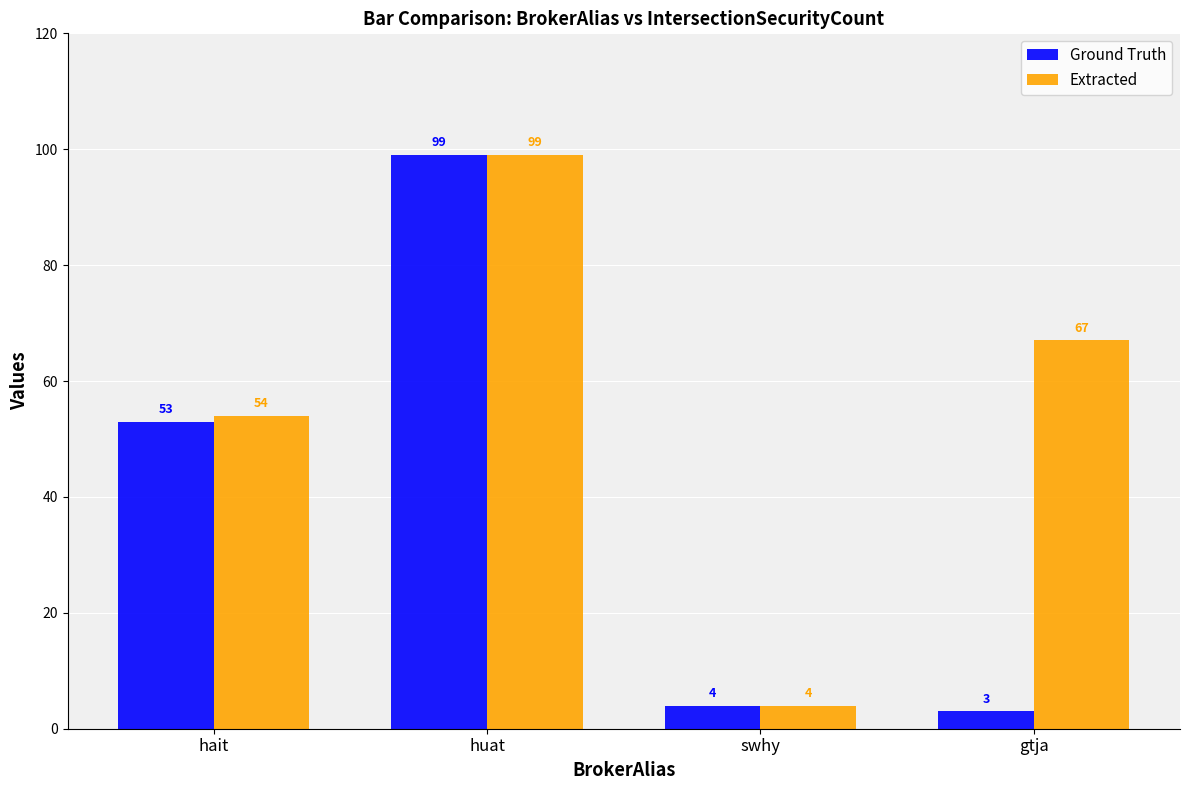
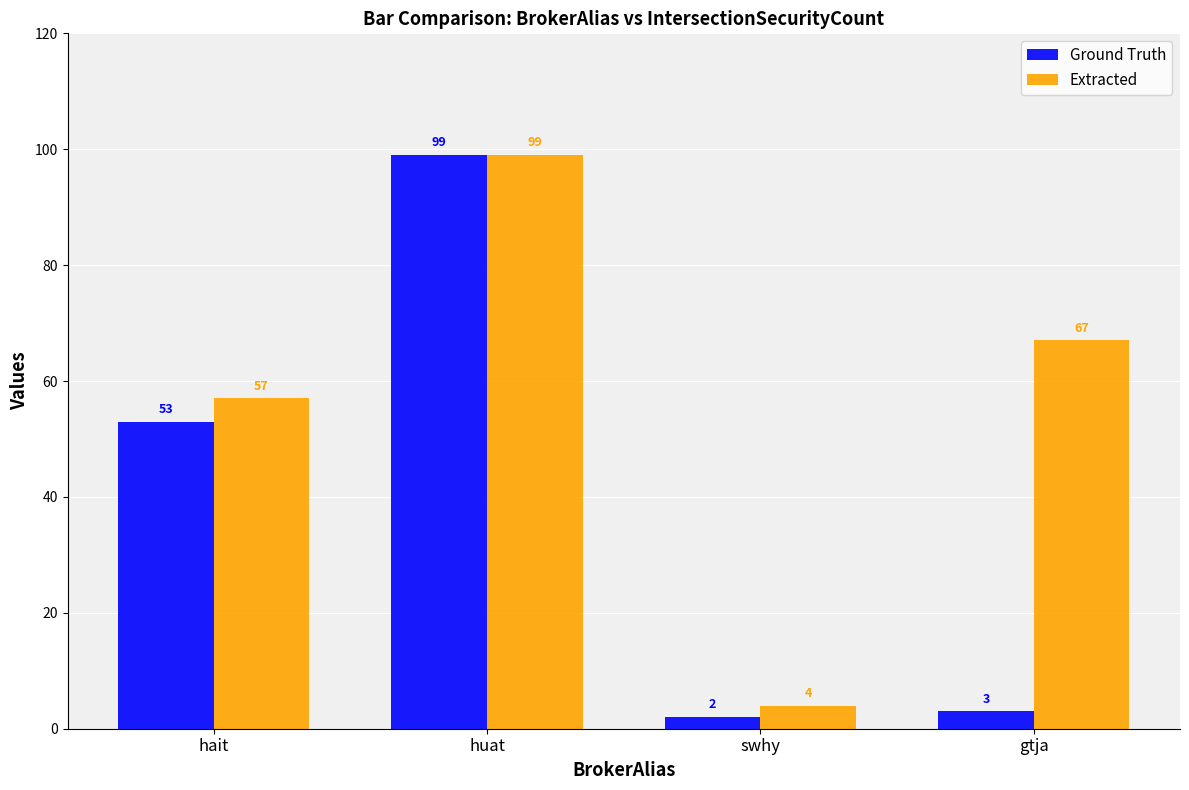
Extracted, hait: 54 -> 57
Ground Truth, swhy: 4 -> 2
